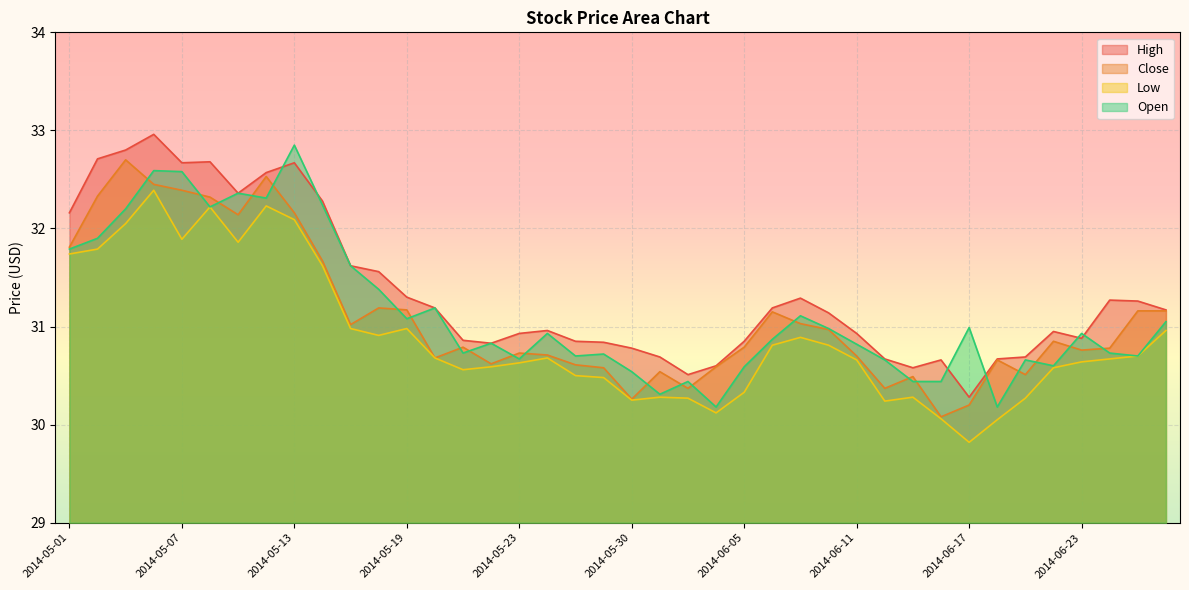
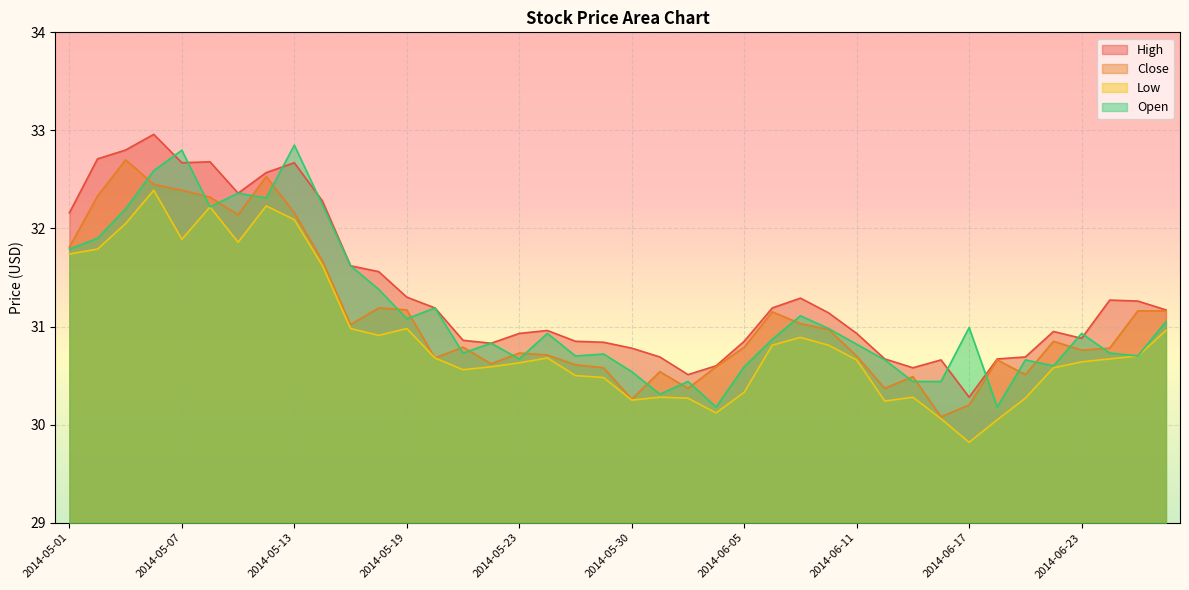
Open, 2014-05-07: 32.6 -> 32.8
